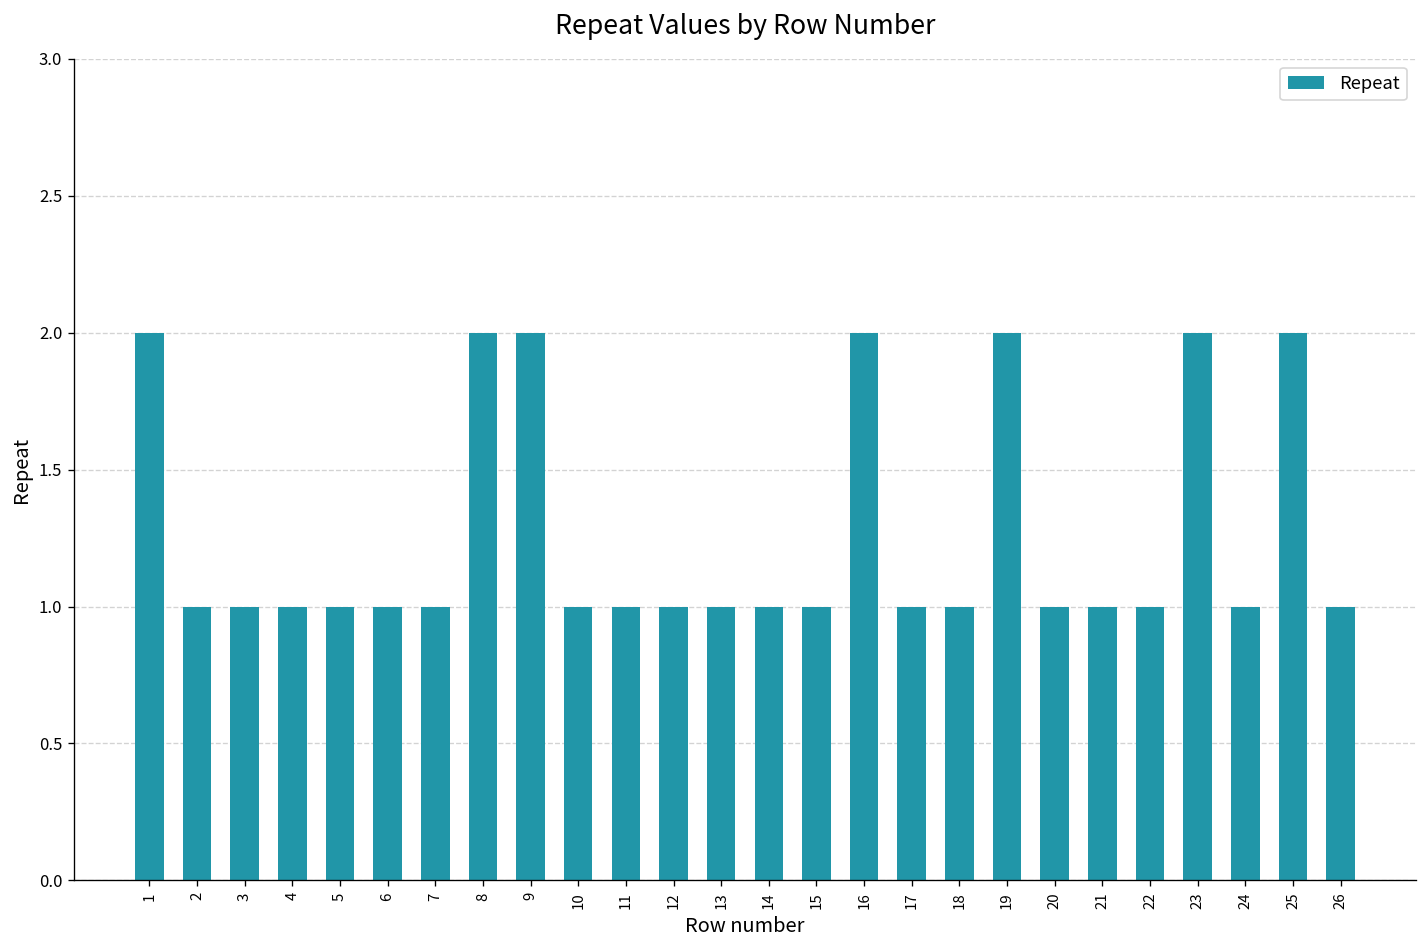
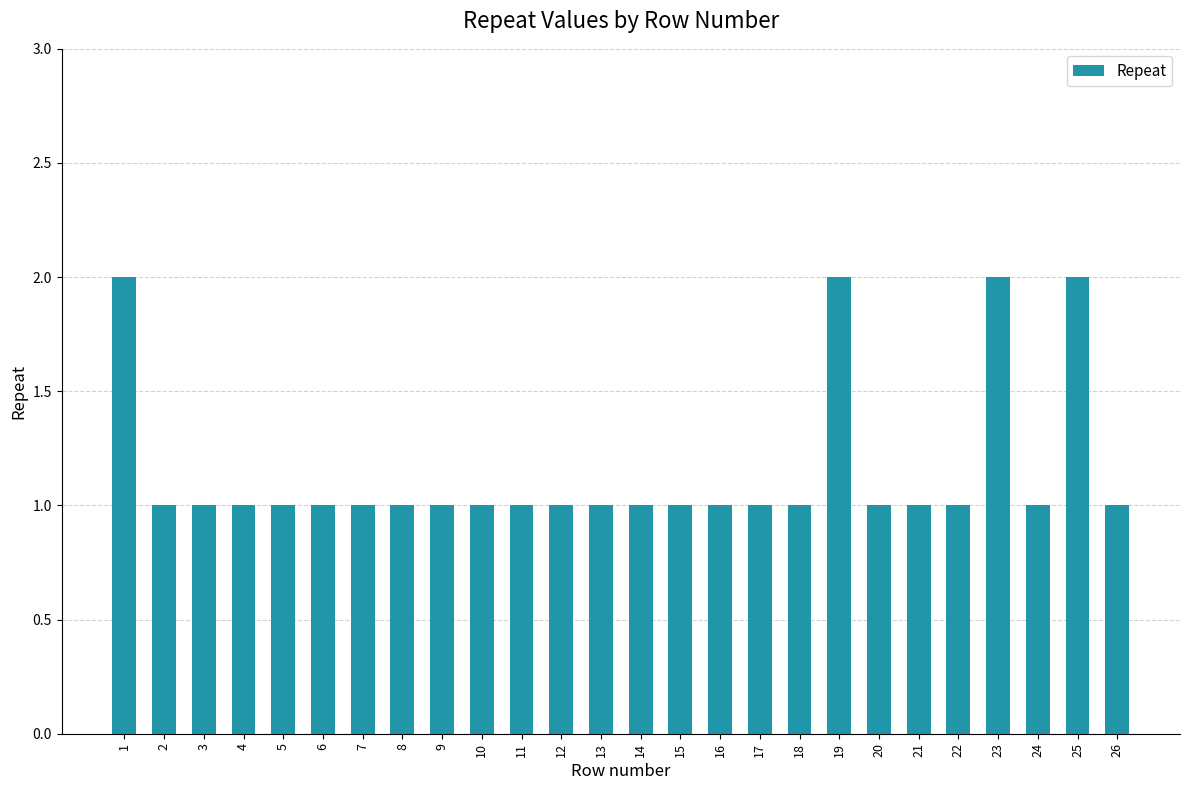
8: 2 -> 1
9: 2 -> 1
16: 2 -> 1
